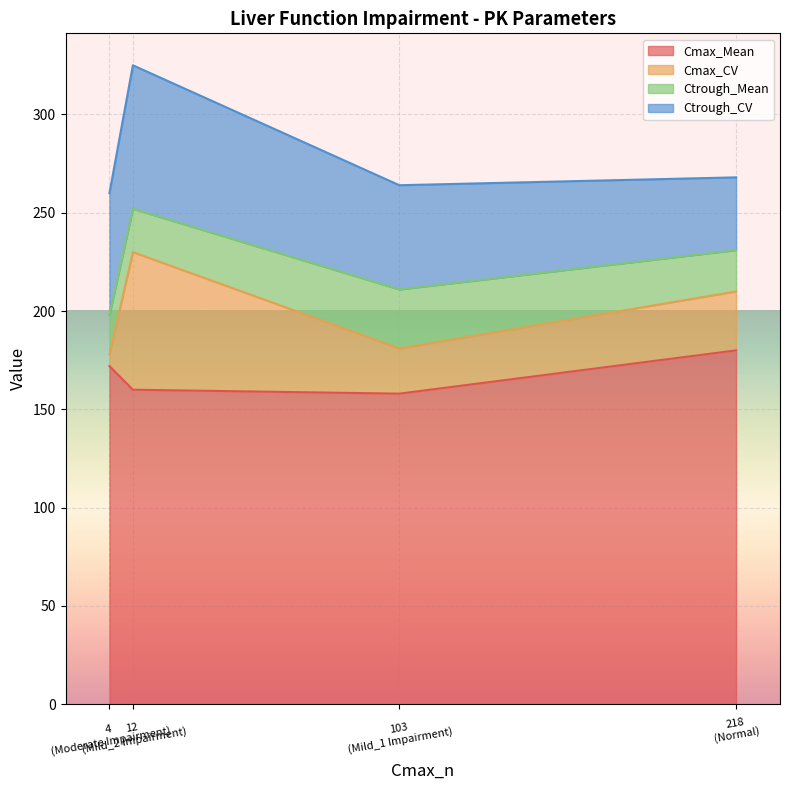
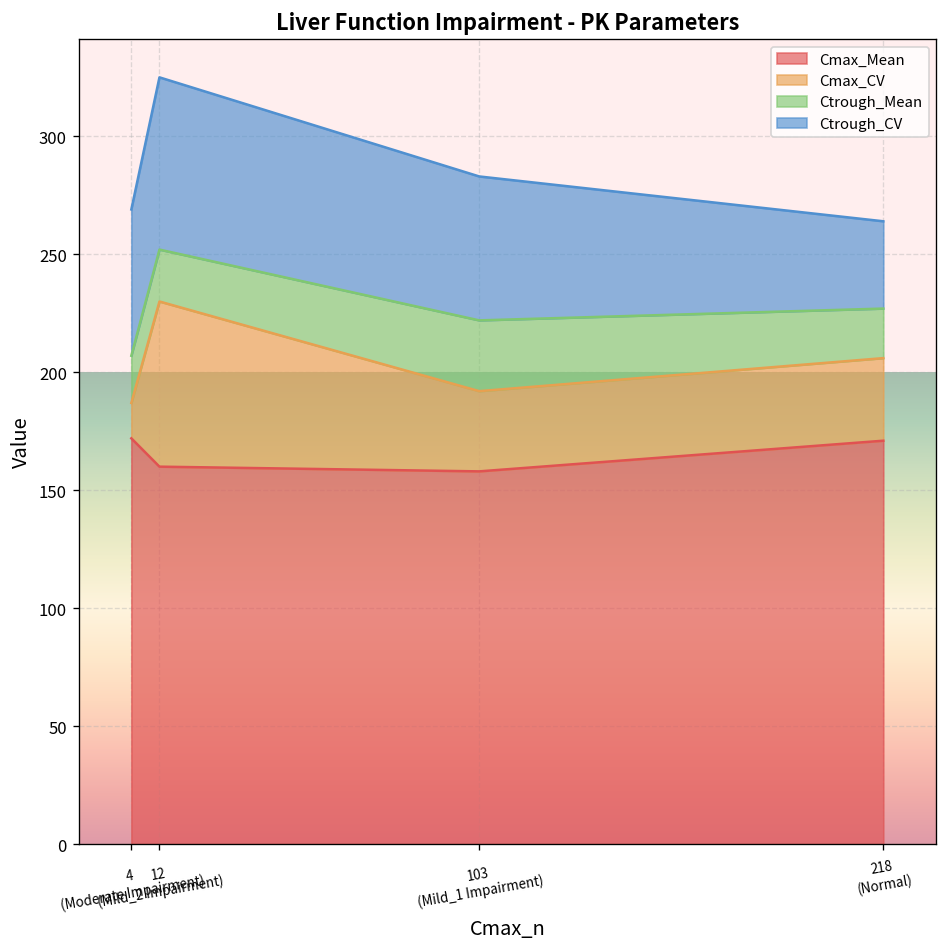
Cmax_CV, 4 (Moderate Impairment): 6 -> 15
Cmax_CV, 103 (Mild_1 Impairment): 23 -> 34
Ctrough_CV, 103 (Mild_1 Impairment): 53 -> 61
Cmax_Mean, 218 (Normal): 180 -> 171
Cmax_CV, 218 (Normal): 30 -> 35
